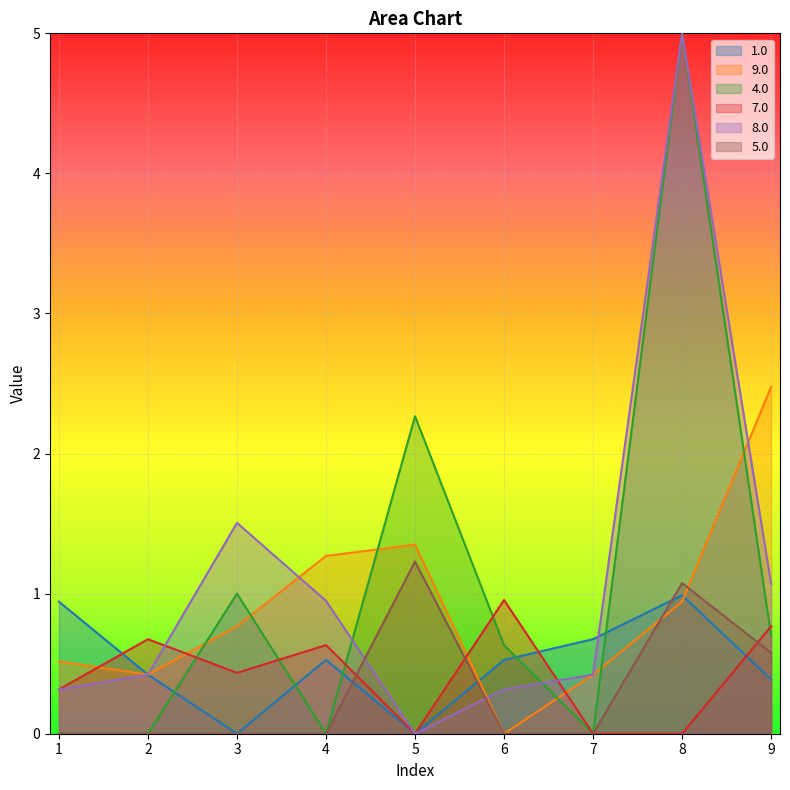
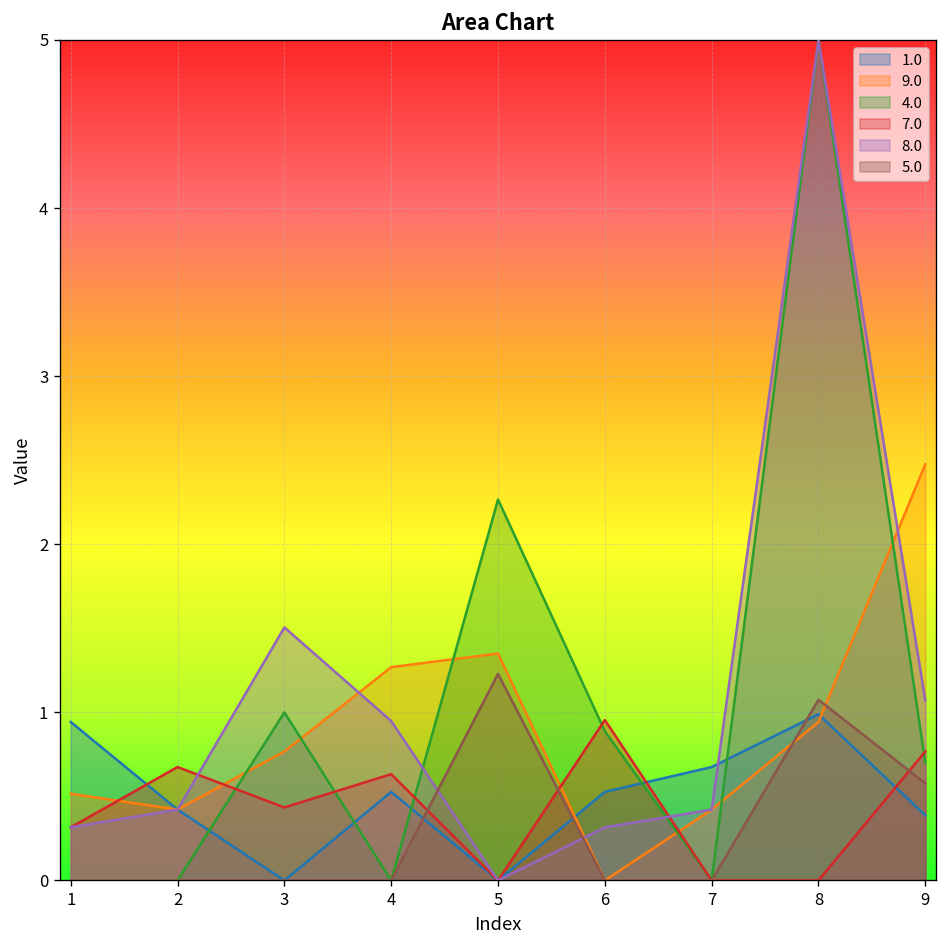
4.0, 6: 0.63 -> 0.89
